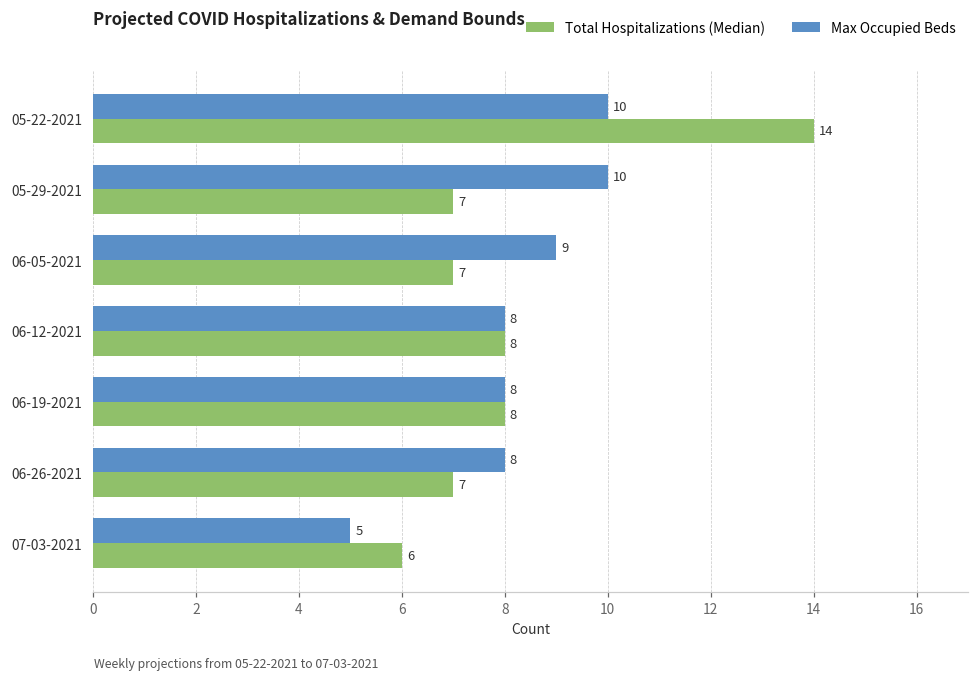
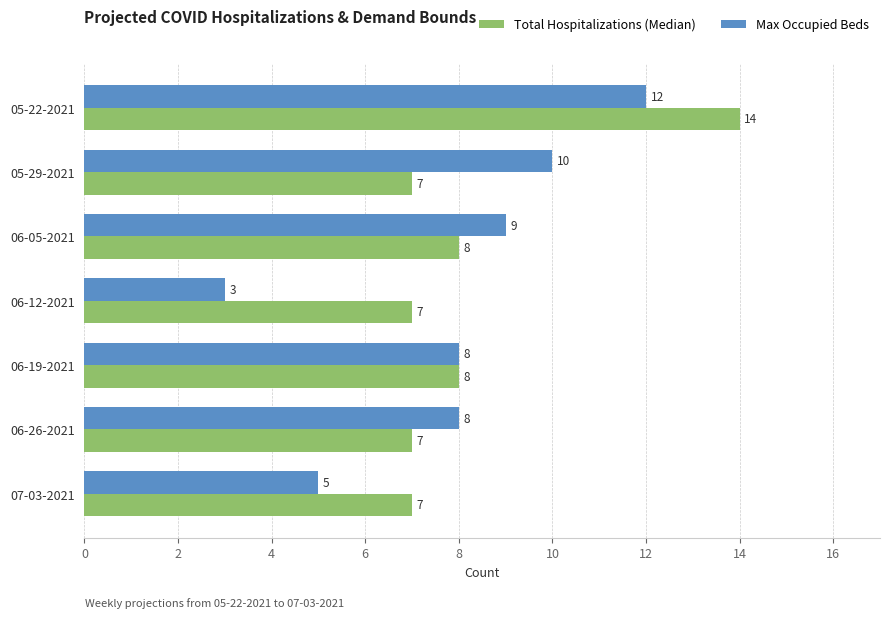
Max Occupied Beds, 05-22-2021: 10 -> 12
Total Hospitalizations (Median), 06-05-2021: 7 -> 8
Max Occupied Beds, 06-12-2021: 8 -> 3
Total Hospitalizations (Median), 06-12-2021: 8 -> 7
Total Hospitalizations (Median), 07-03-2021: 6 -> 7
